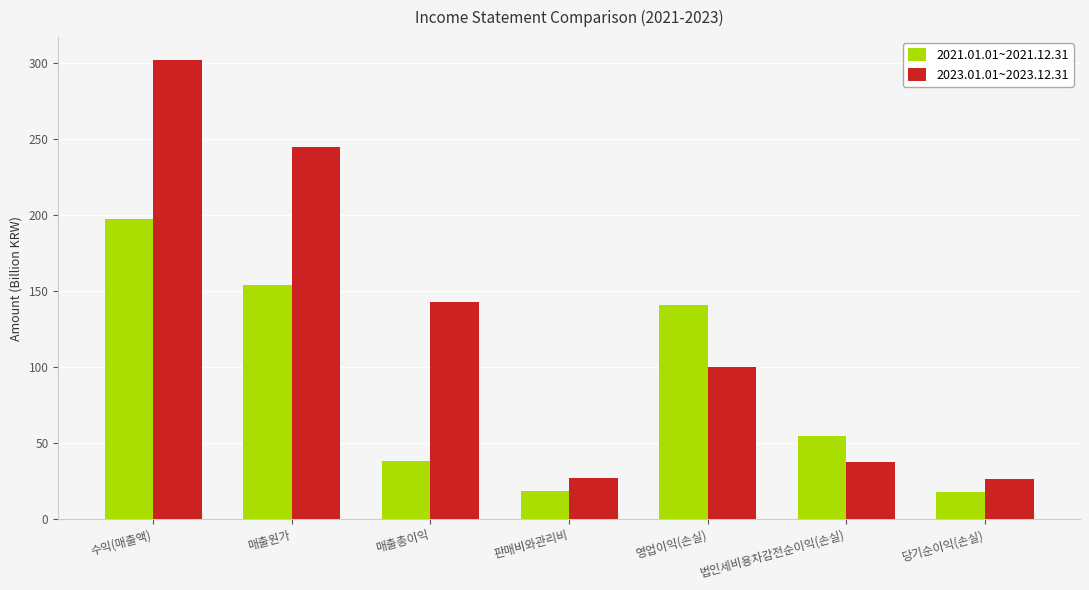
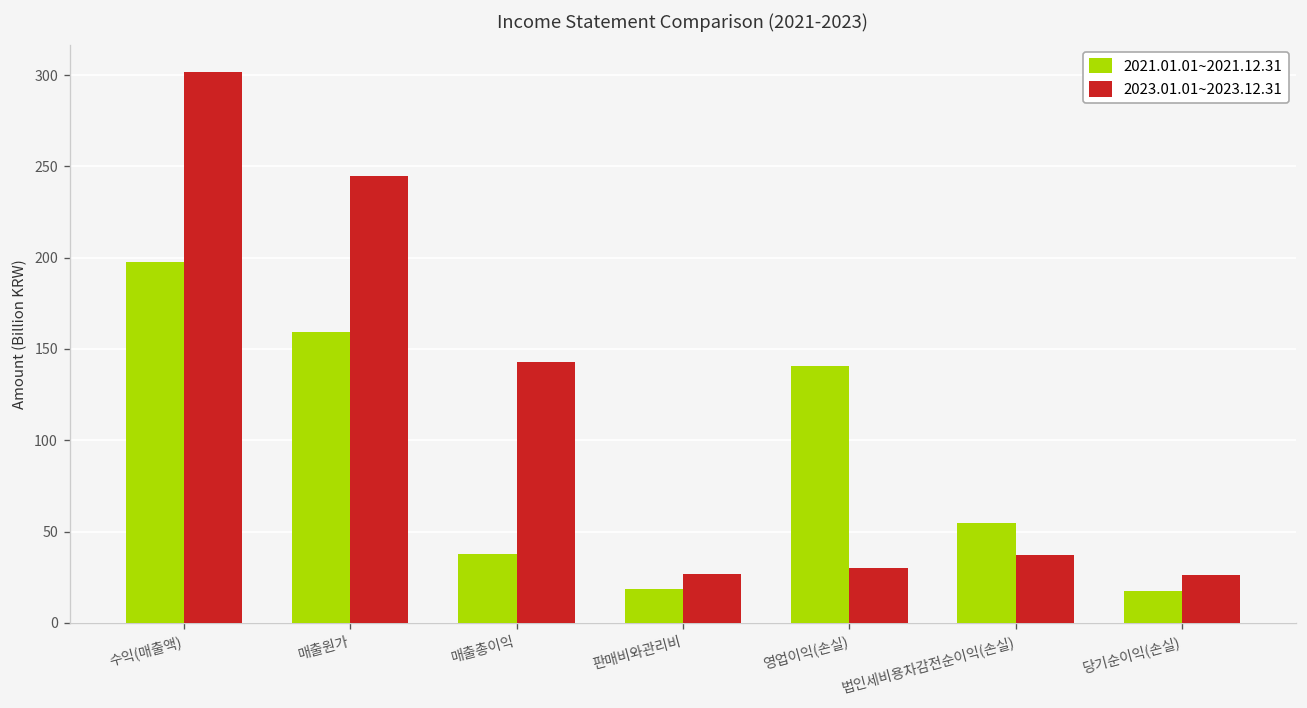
2021.01.01~2021.12.31, 매출원가: 154 -> 160
2023.01.01~2023.12.31, 영업이익(손실): 100 -> 30
